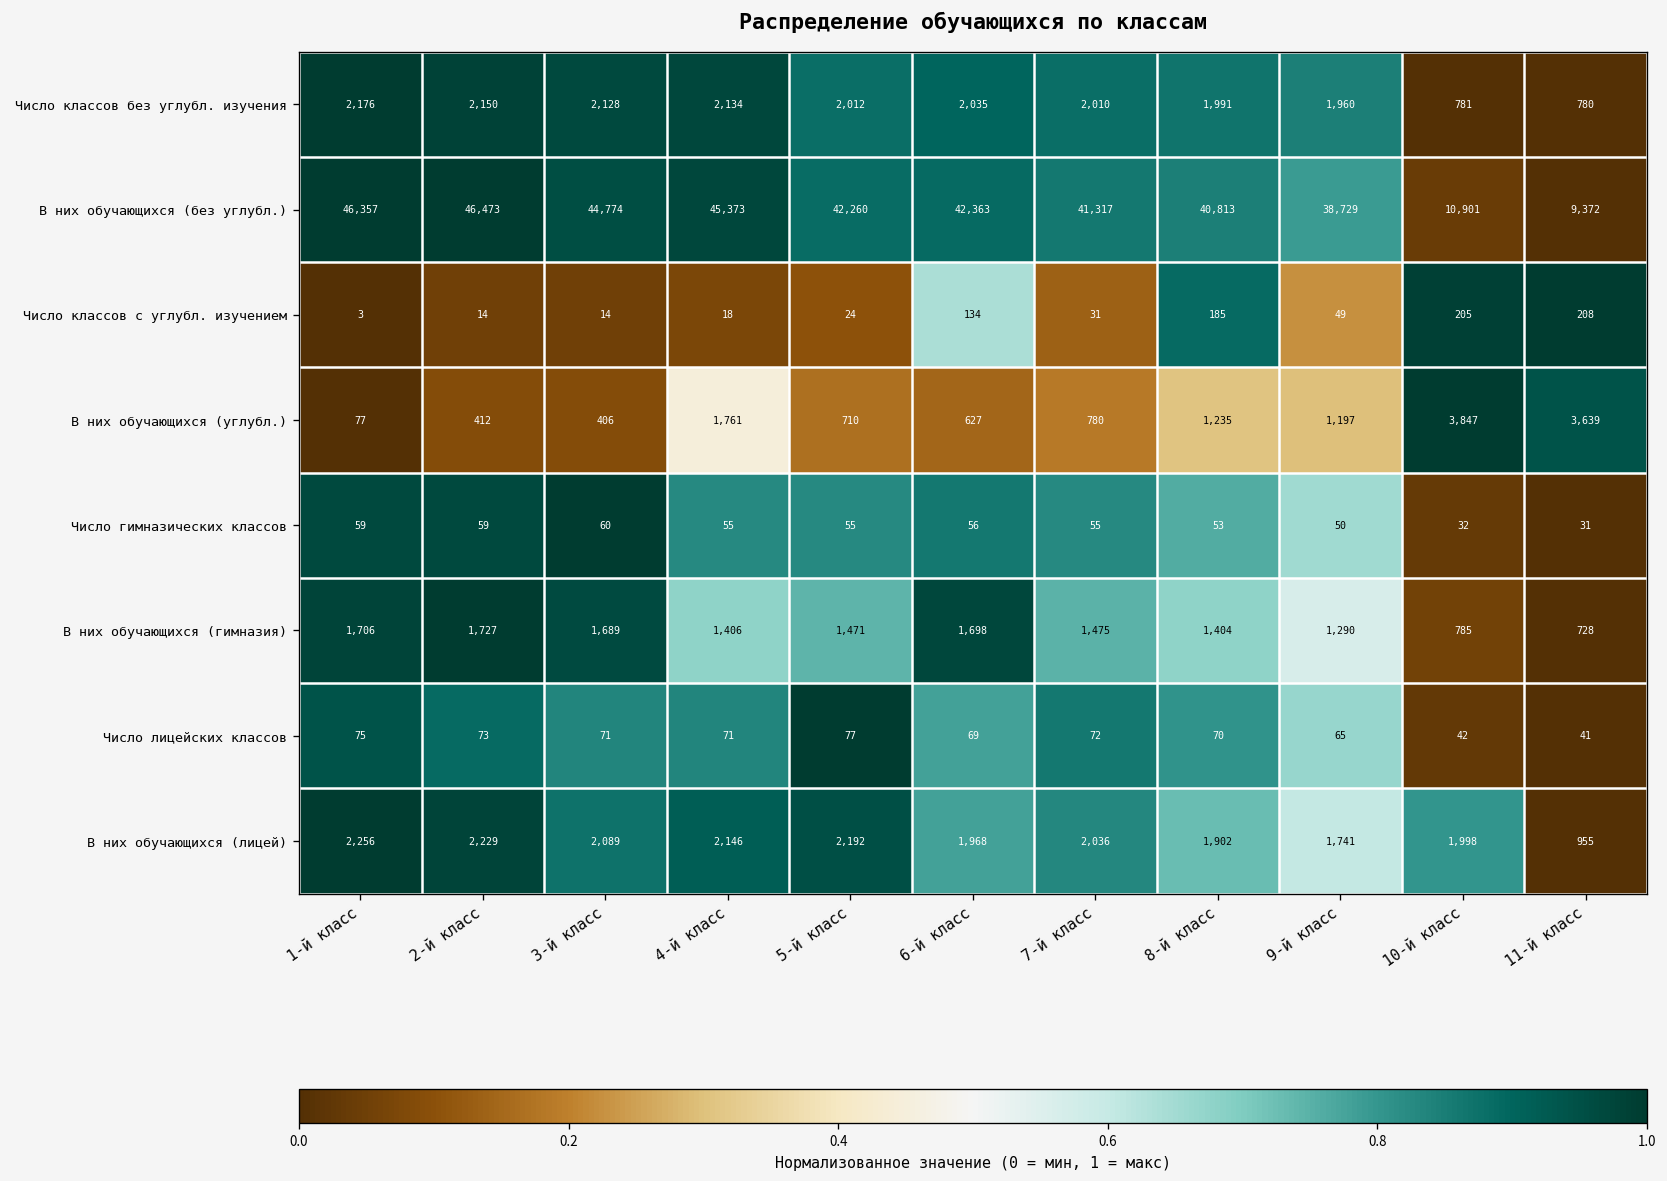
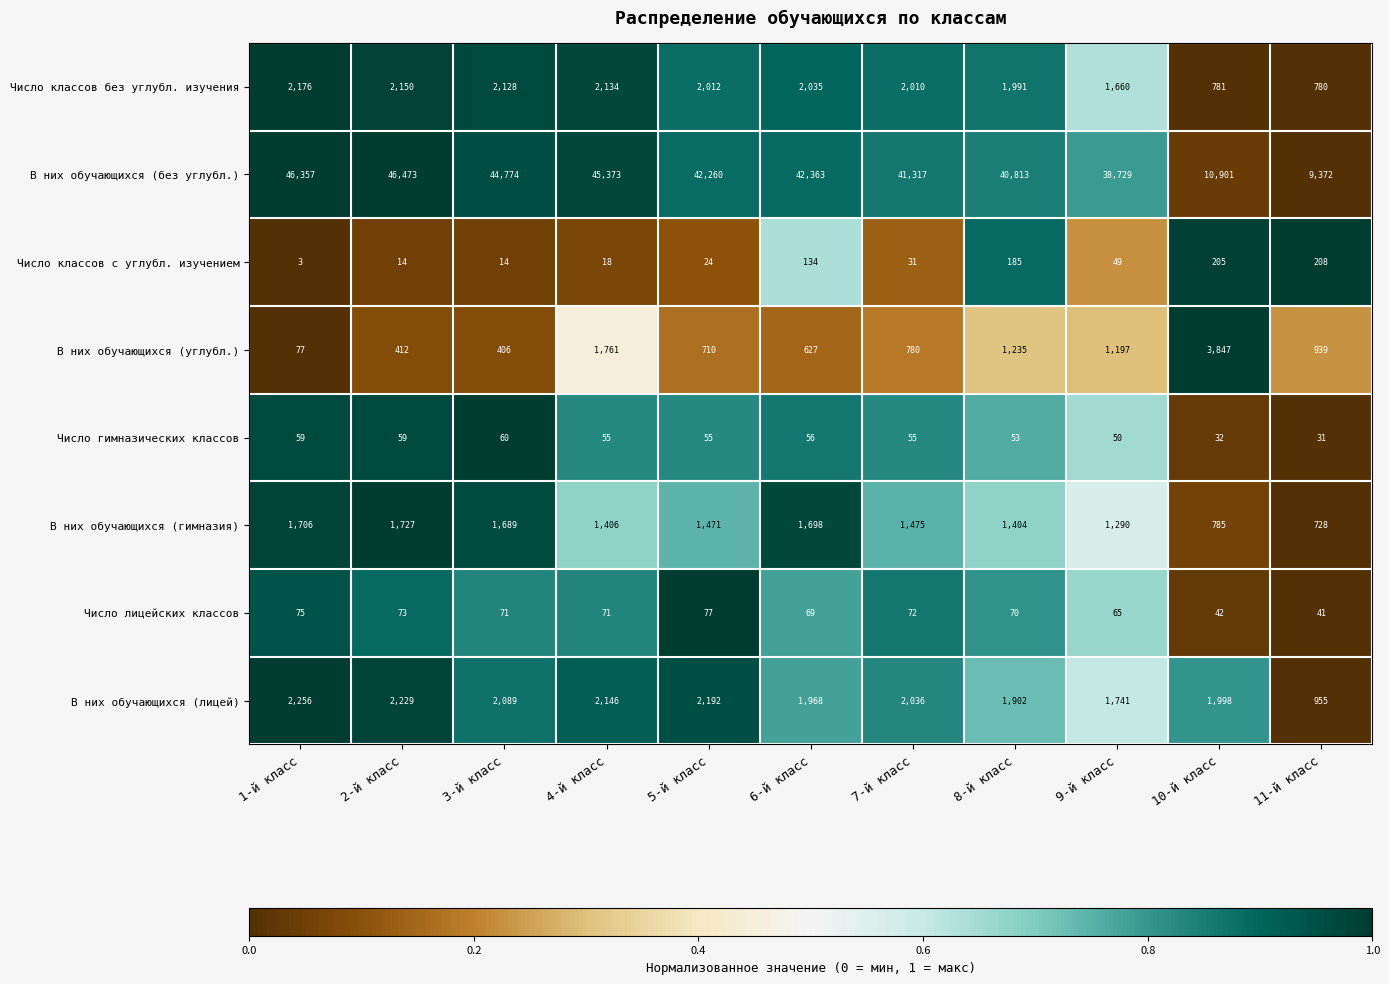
Число классов без углубл. изучения, 9-й класс: 1,960 -> 1,660
В них обучающихся (углубл.), 11-й класс: 3,639 -> 939
